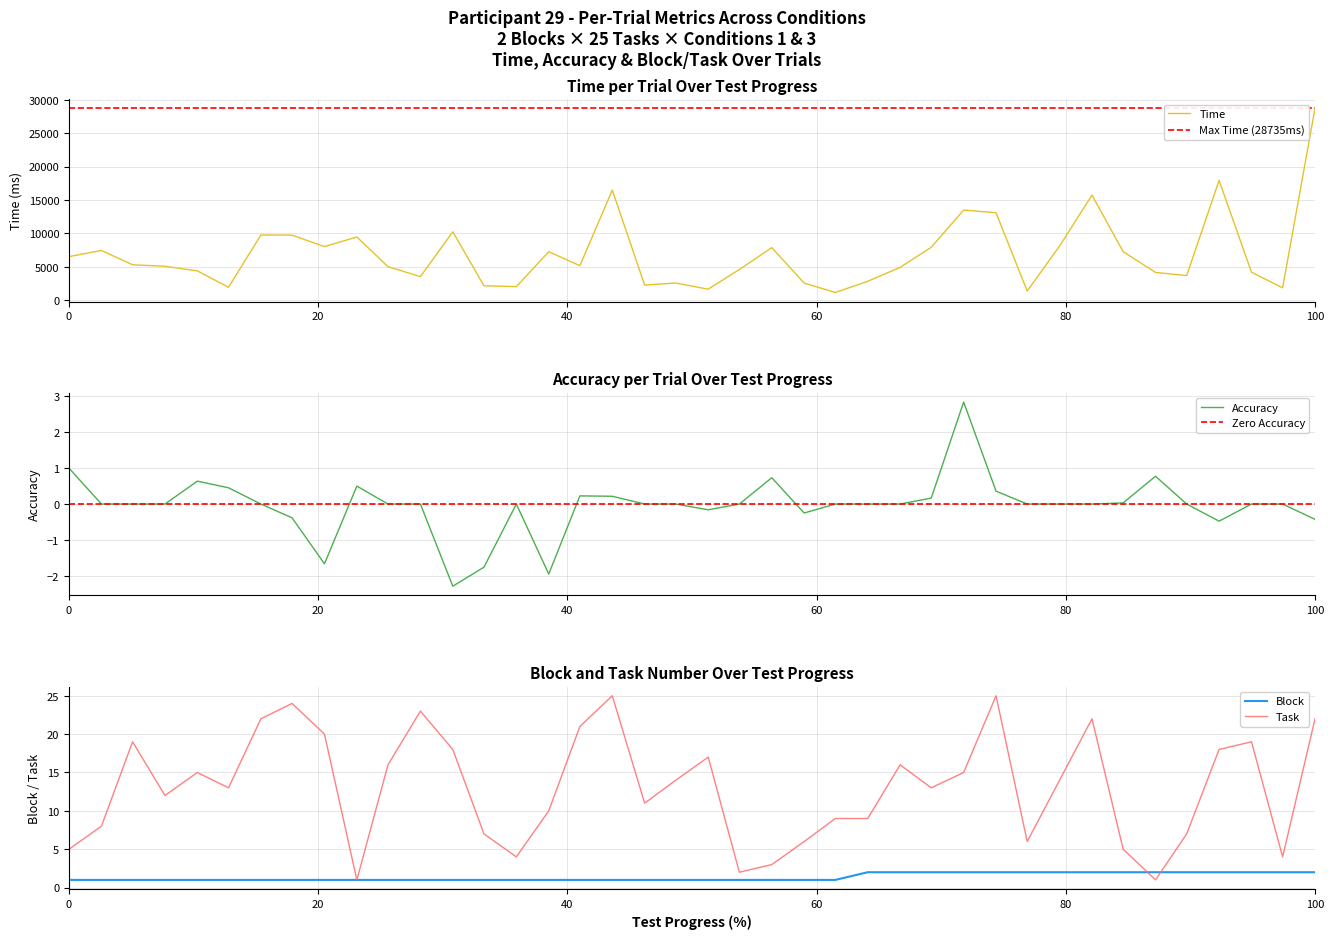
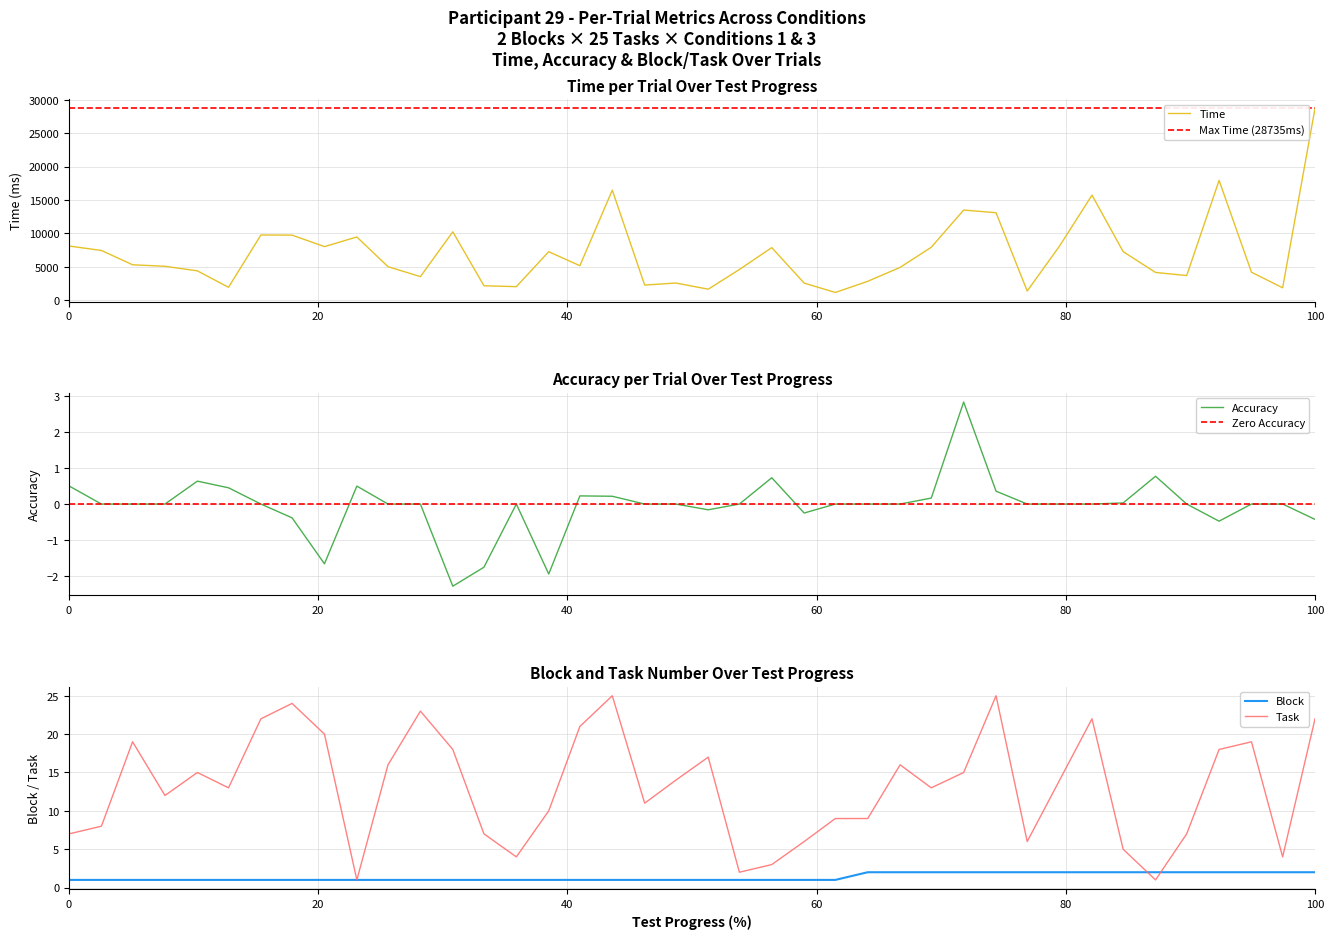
Time per Trial Over Test Progress, 0: 7000 -> 8000
Accuracy per Trial Over Test Progress, 0: 1.0 -> 0.5
Block and Task Number Over Test Progress, Task, 0: 5 -> 7
